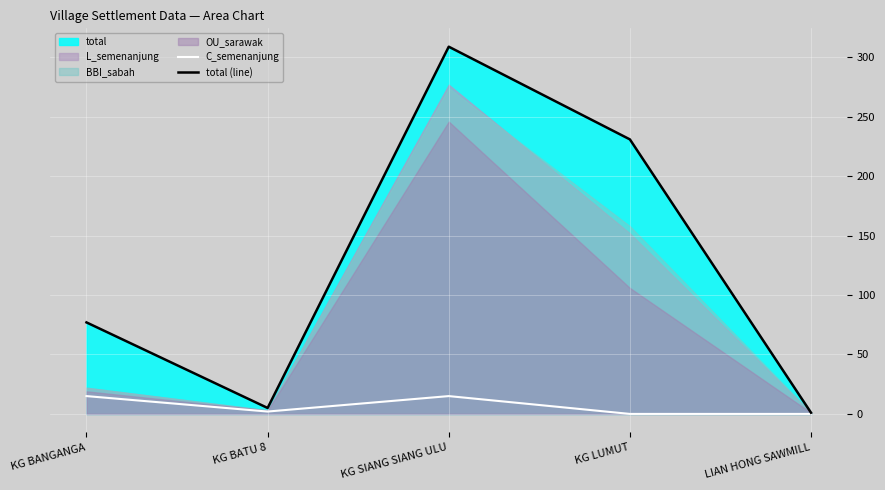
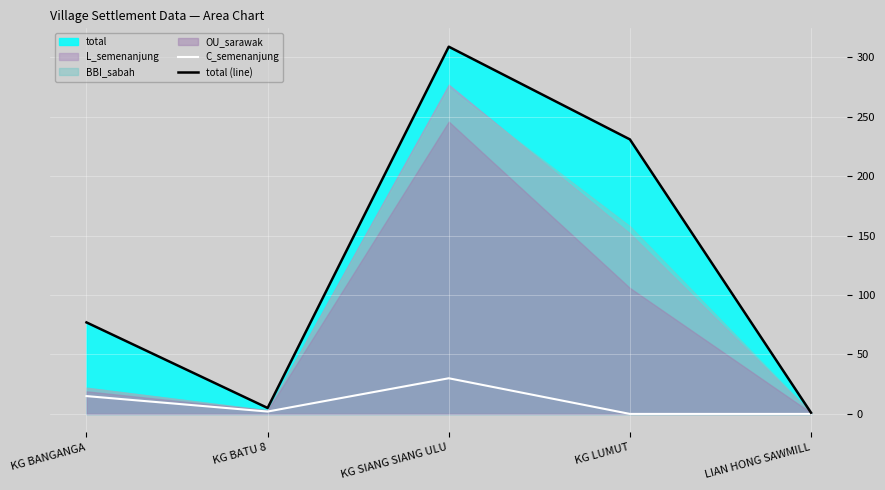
C_semenanjung, KG SIANG SIANG ULU: 15 -> 30
